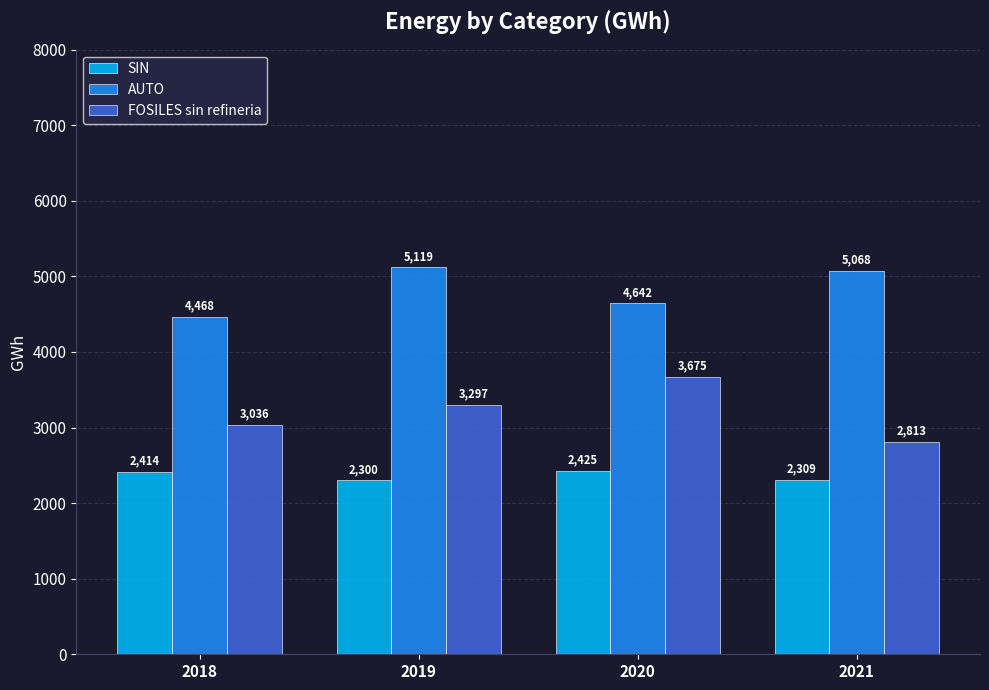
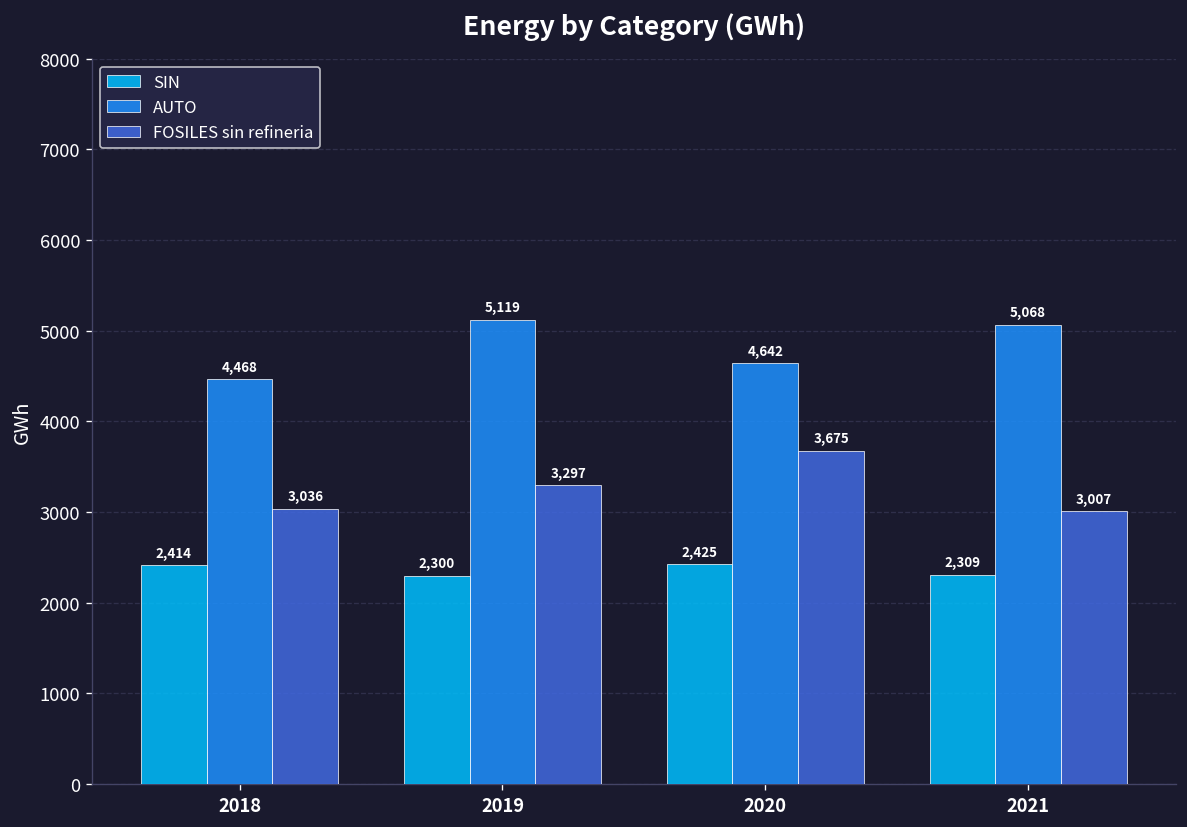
FOSILES sin refineria, 2021: 2,813 -> 3,007
